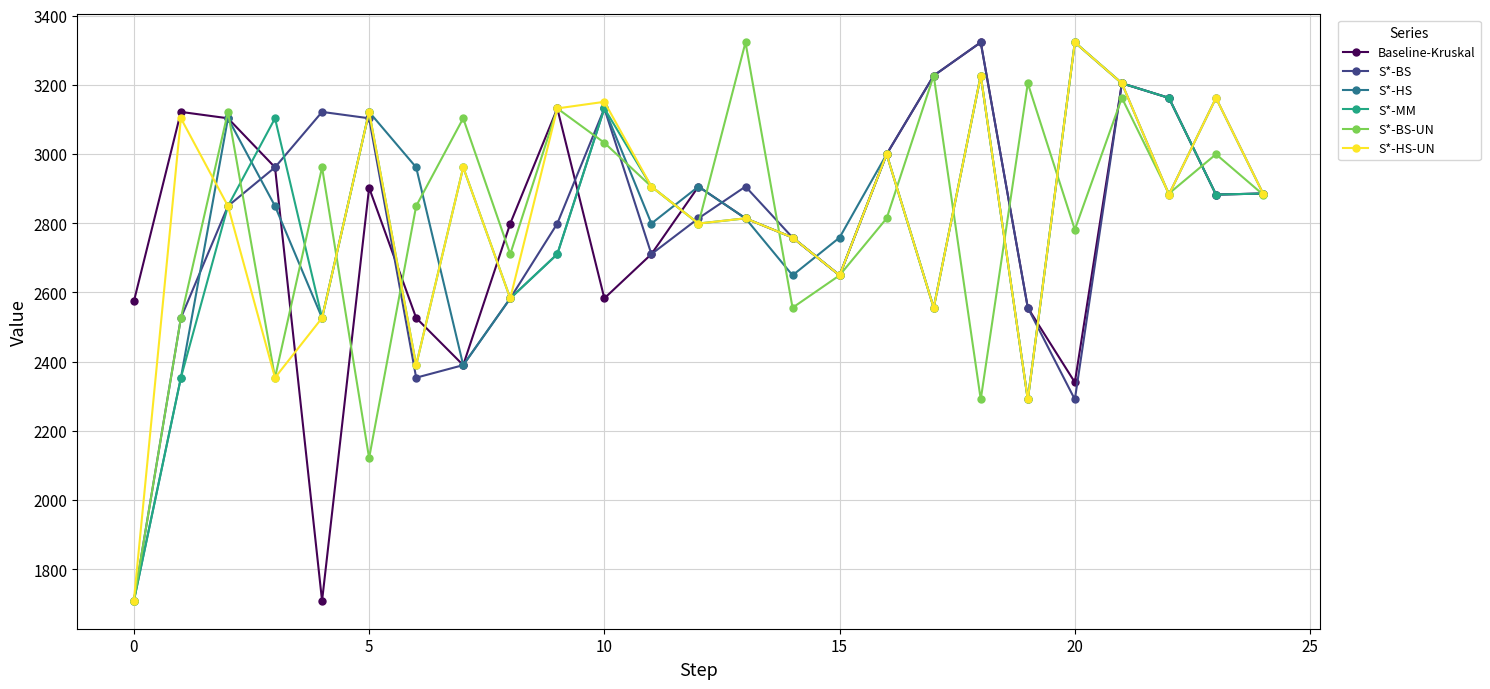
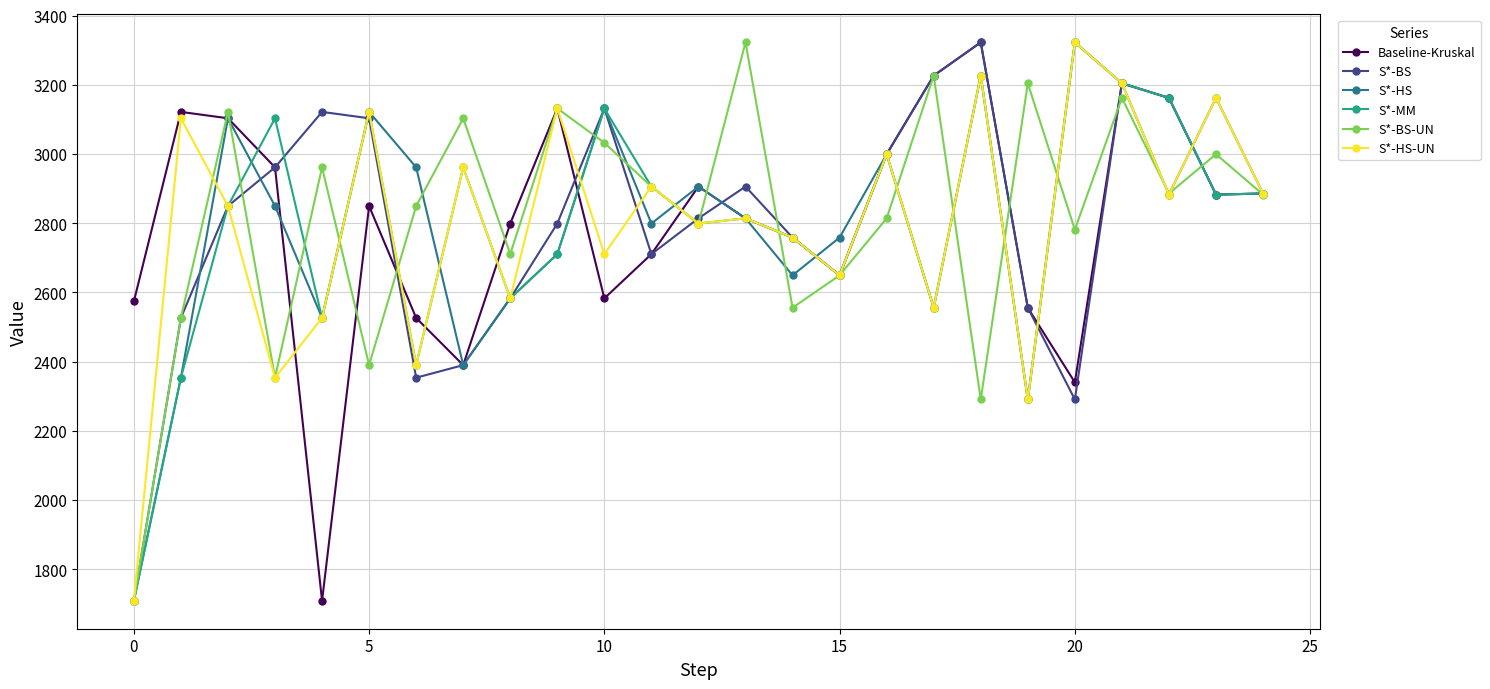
Baseline-Kruskal, 5: 2900 -> 2850
S*-BS-UN, 5: 2120 -> 2390
S*-HS-UN, 10: 3150 -> 2710
